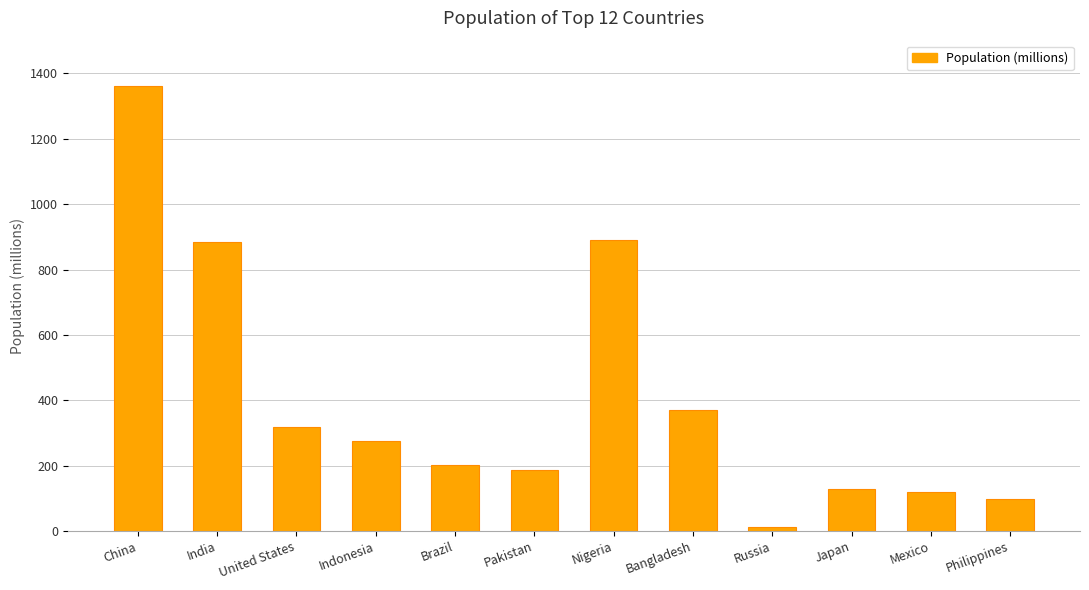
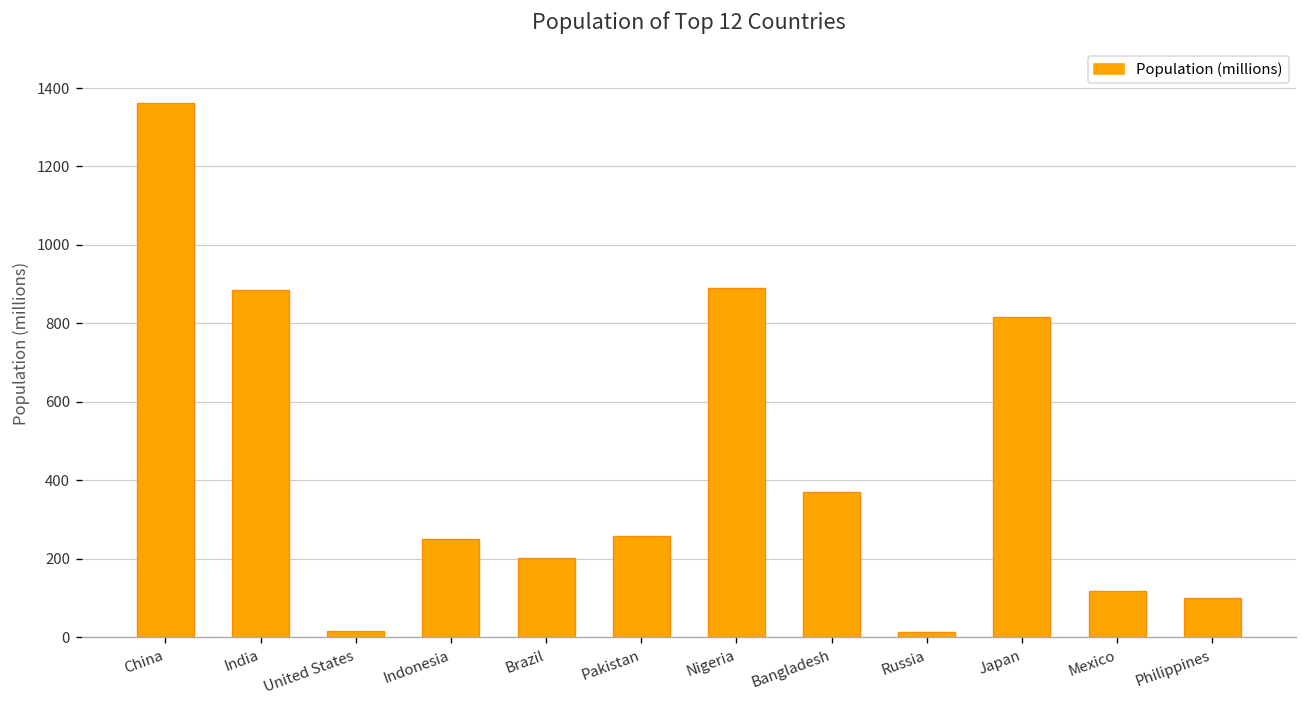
United States: 320 -> 20
Indonesia: 280 -> 250
Pakistan: 190 -> 260
Japan: 130 -> 820
